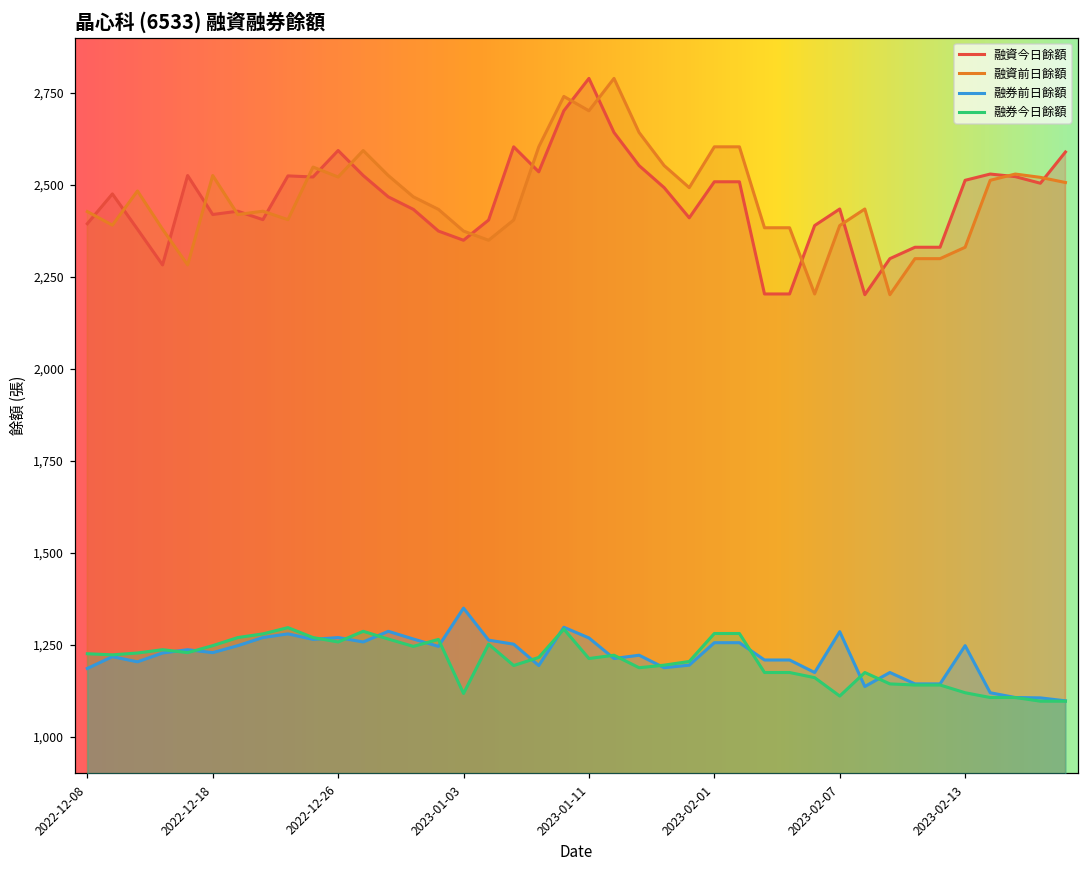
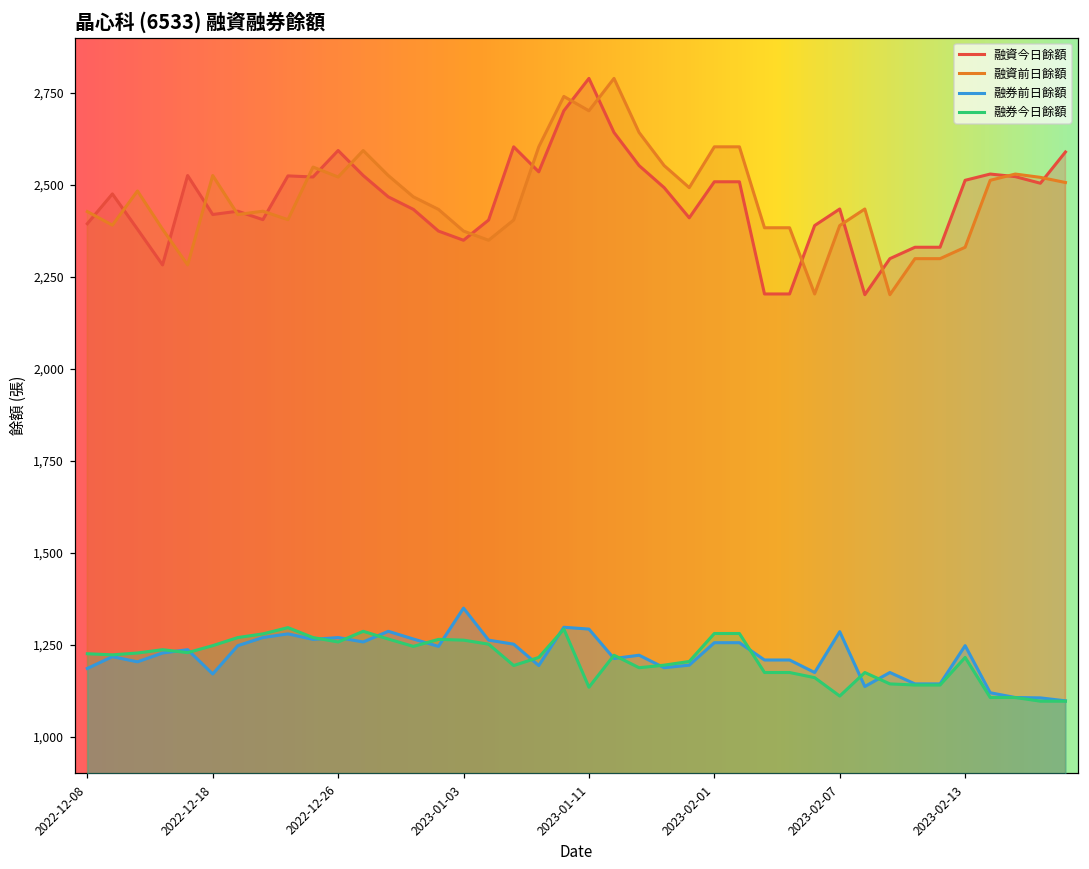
融券前日餘額, 2022-12-18: 1,230 -> 1,170
融券今日餘額, 2023-01-03: 1,120 -> 1,260
融券前日餘額, 2023-01-11: 1,270 -> 1,290
融券今日餘額, 2023-01-11: 1,210 -> 1,130
融券今日餘額, 2023-02-13: 1,120 -> 1,220
